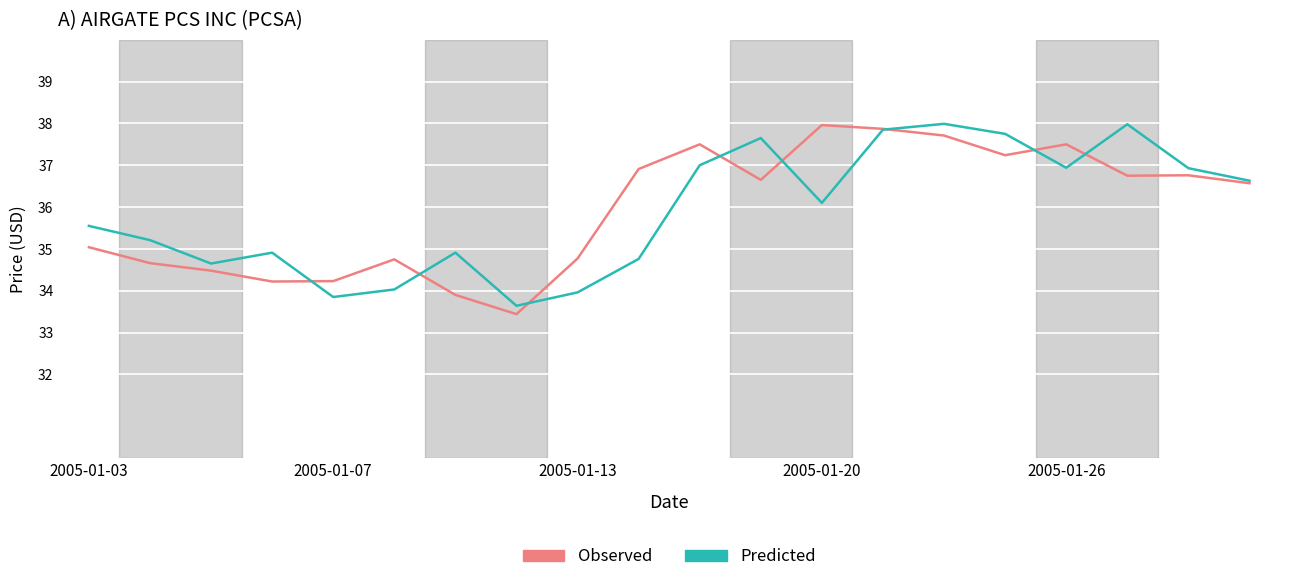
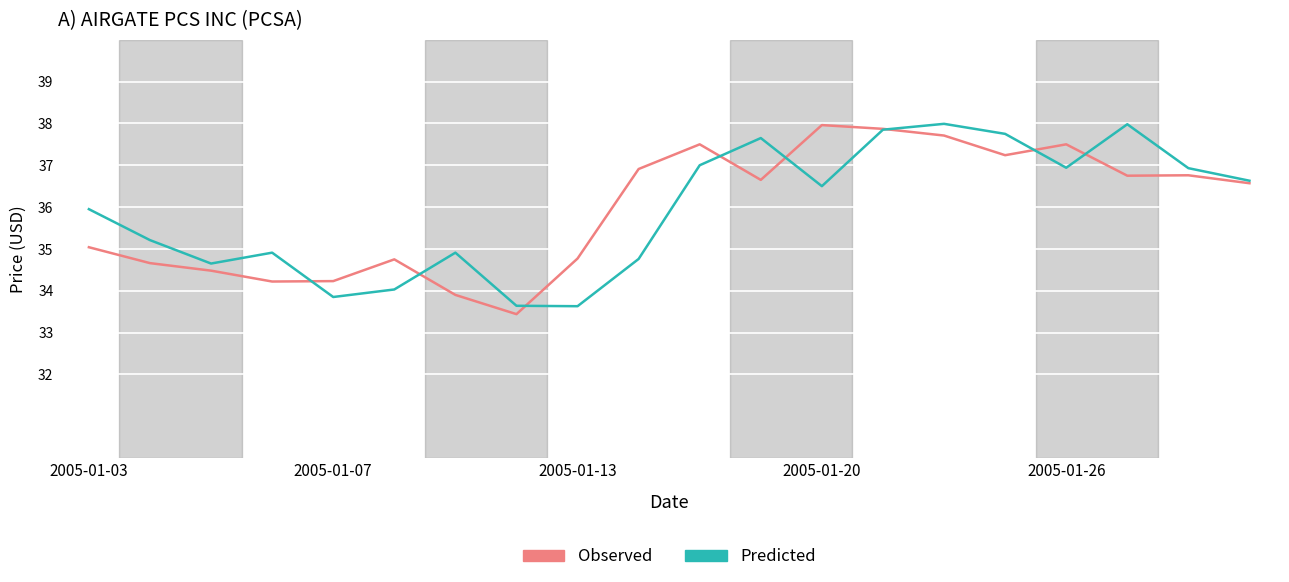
Predicted, 2005-01-03: 35.6 -> 36.0
Predicted, 2005-01-13: 34.0 -> 33.6
Predicted, 2005-01-20: 36.1 -> 36.5
